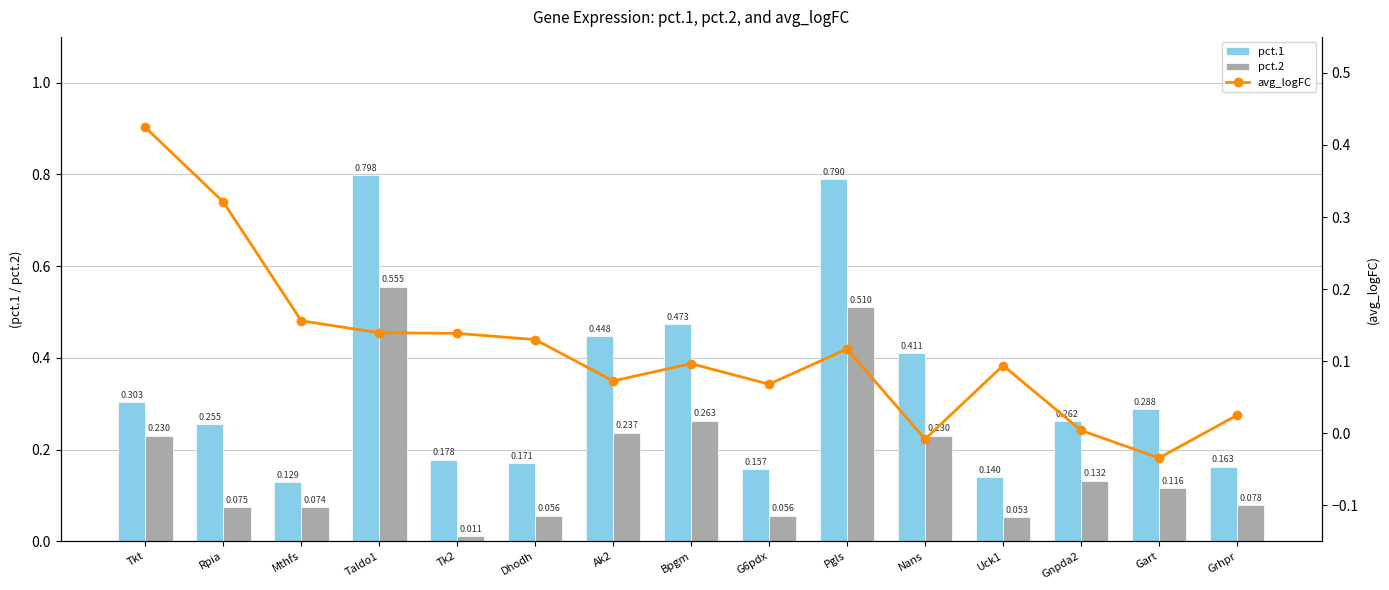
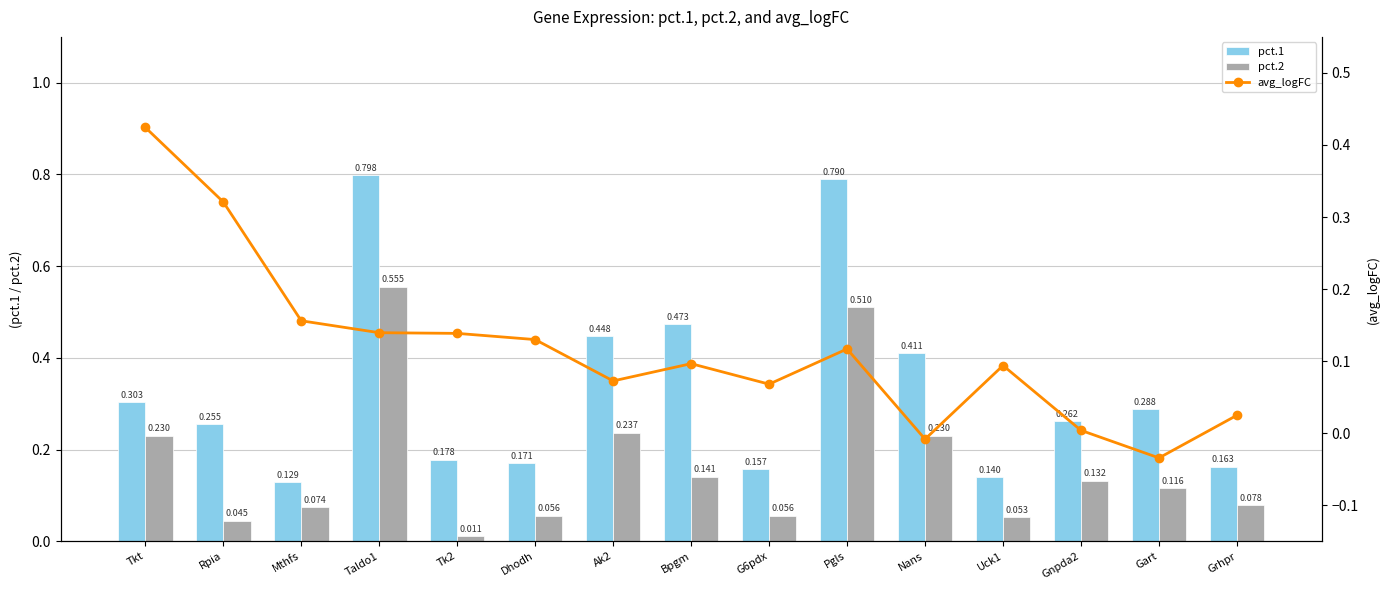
pct.2, Rpia: 0.075 -> 0.045
pct.2, Bpgm: 0.263 -> 0.141
